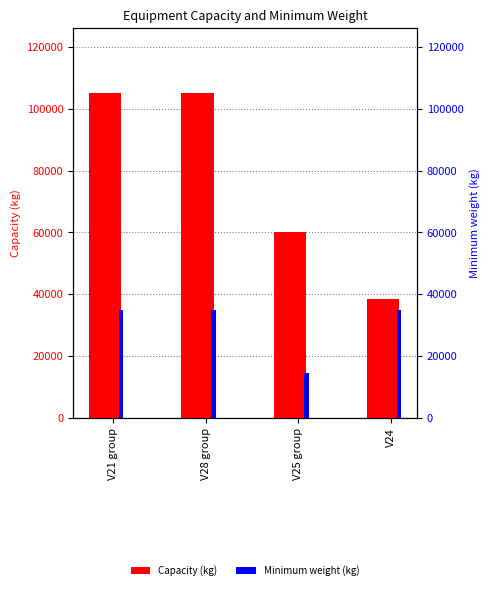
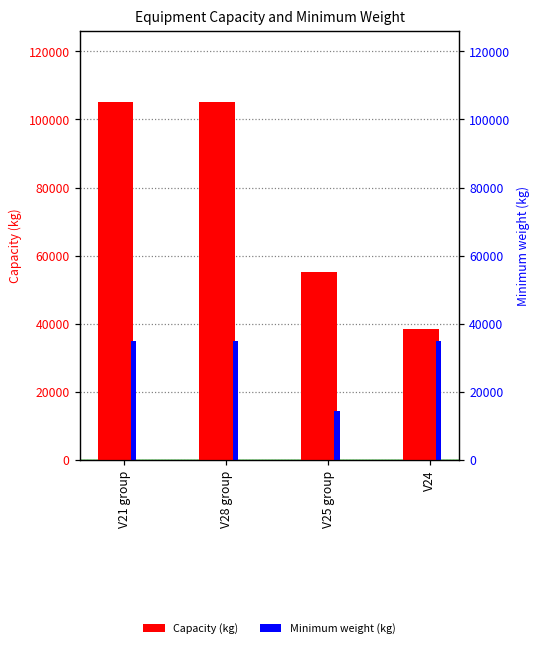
Capacity (kg), V25 group: 60000 -> 55000
